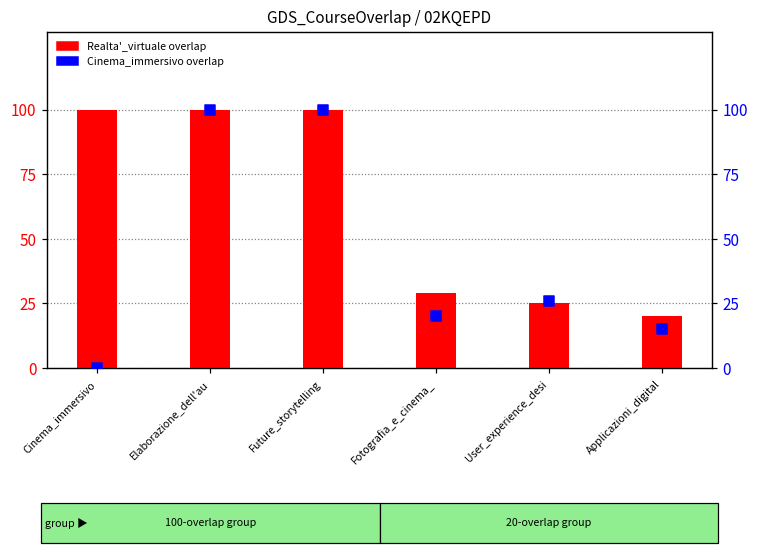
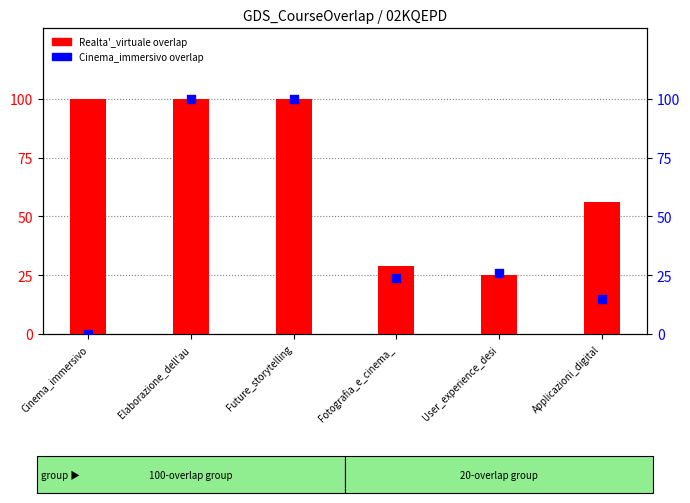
Realta'_virtuale overlap, Applicazioni_digital: 20 -> 56
Cinema_immersivo overlap, Fotografia_e_cinema_: 20 -> 24
